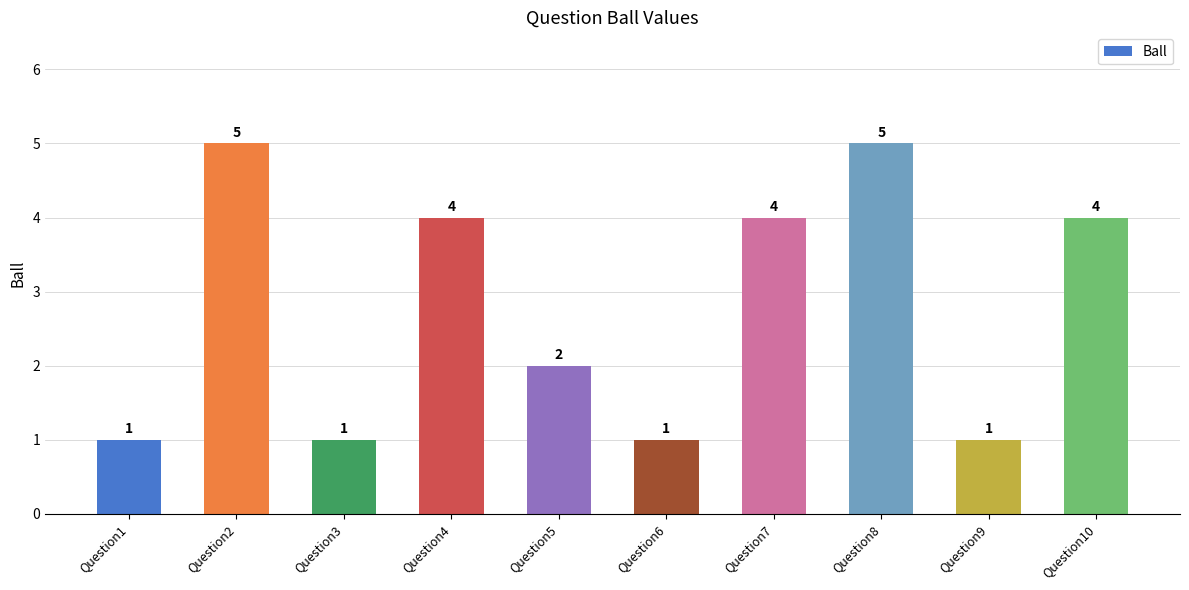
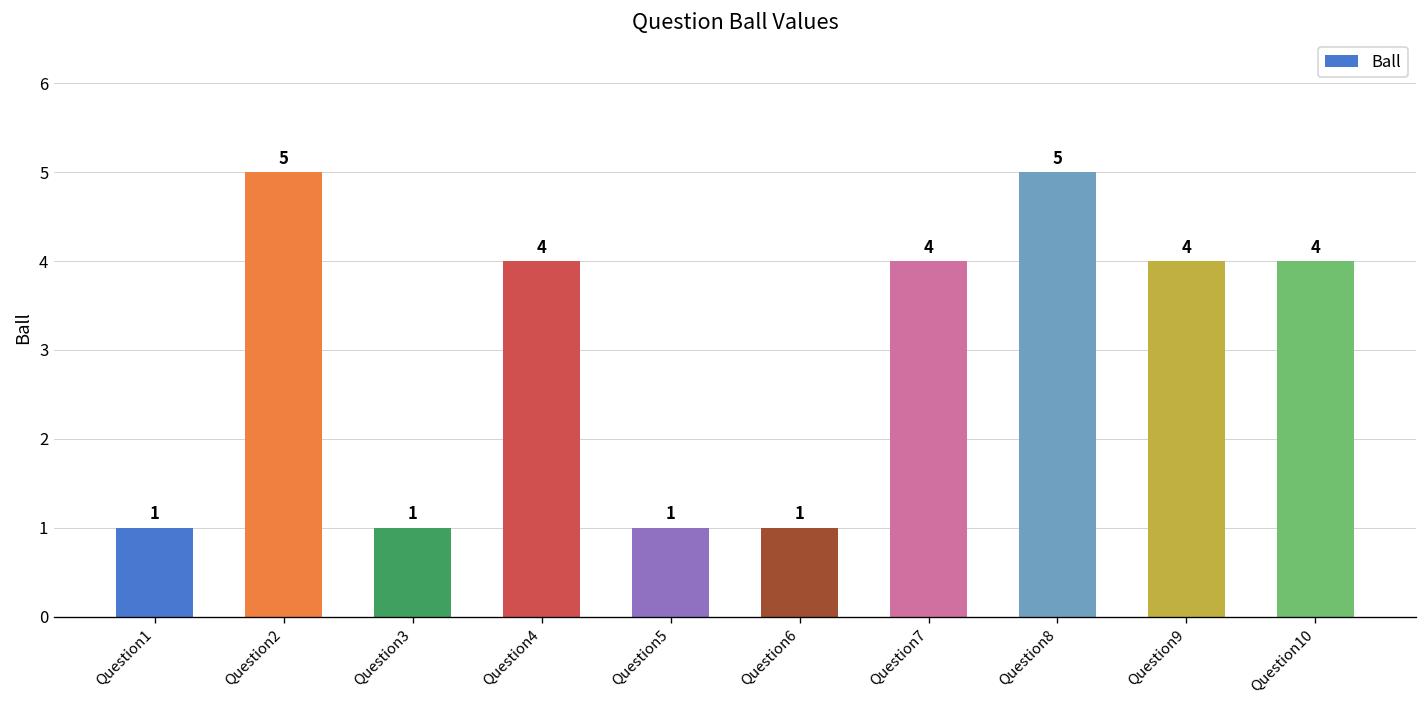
Question5: 2 -> 1
Question9: 1 -> 4
